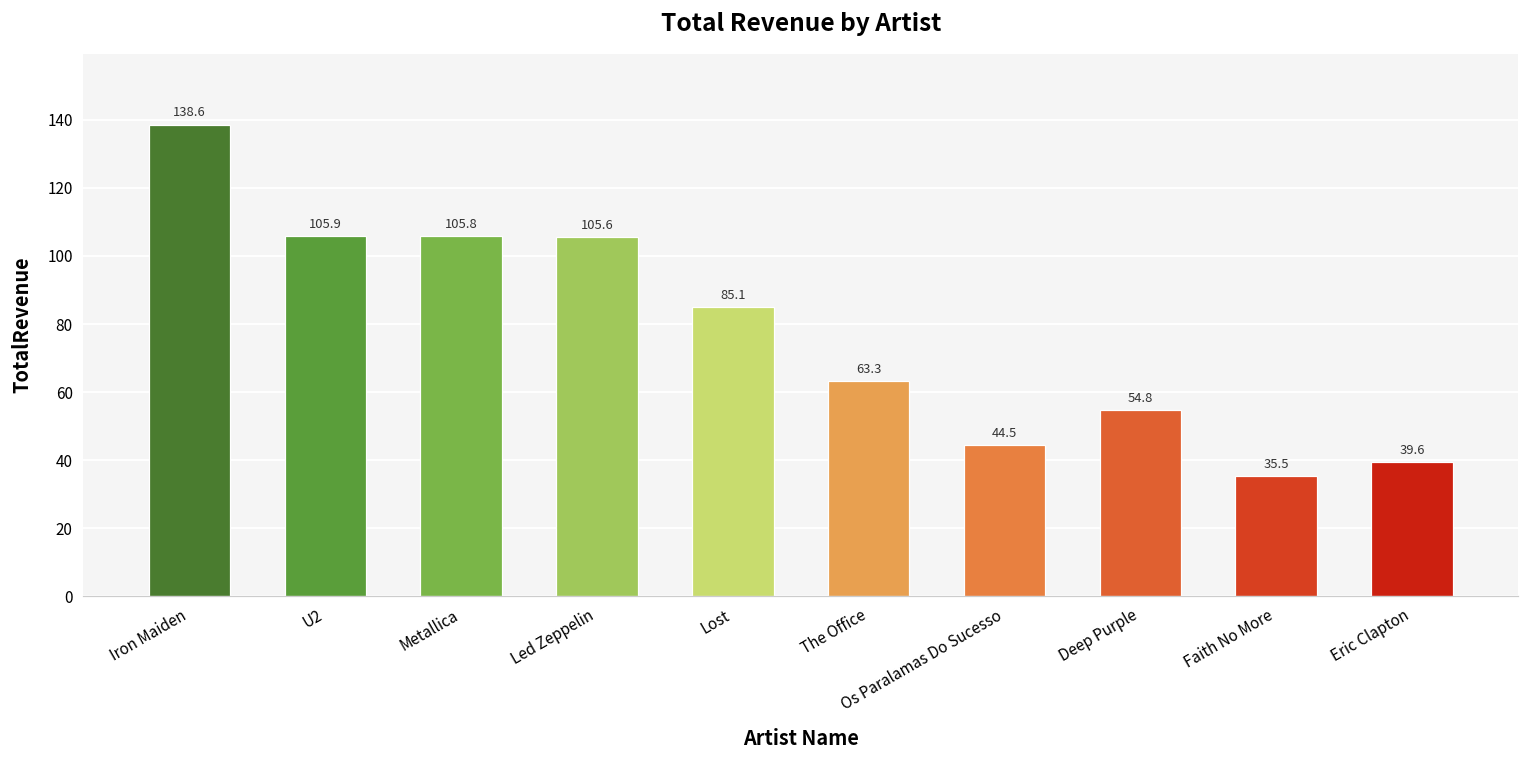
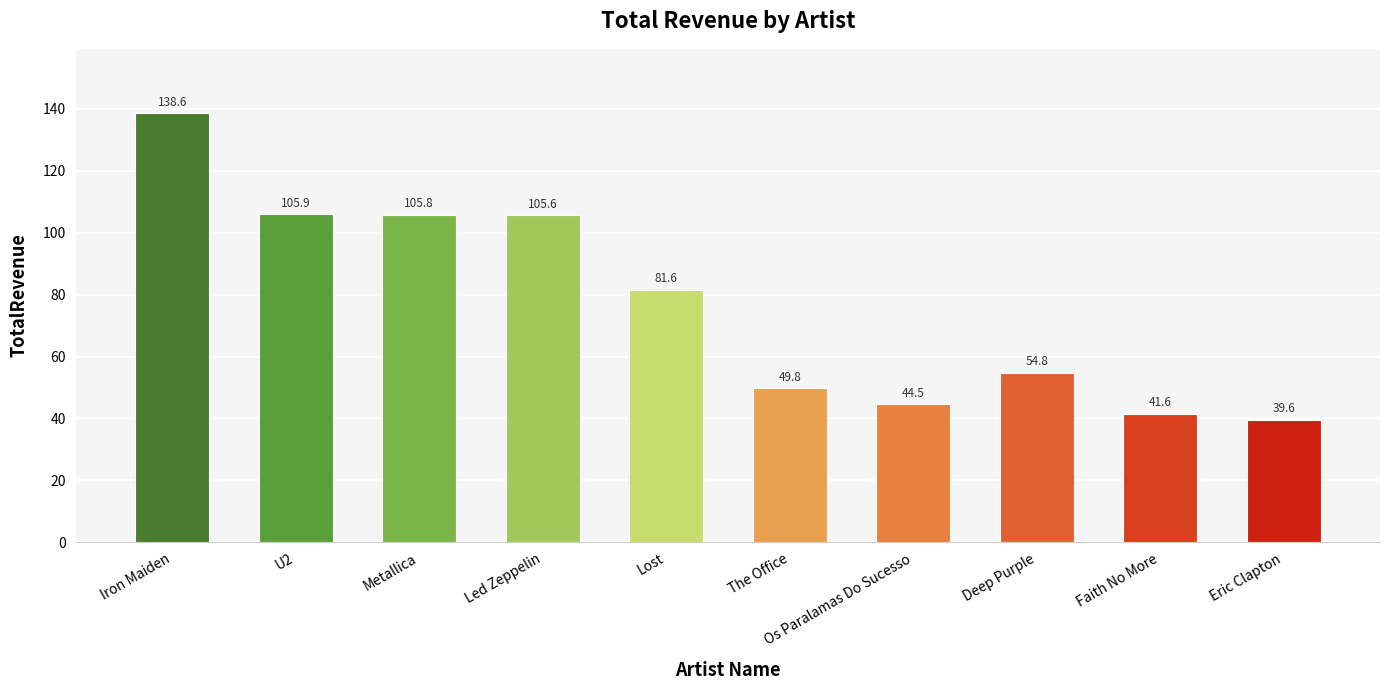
Lost: 85.1 -> 81.6
The Office: 63.3 -> 49.8
Faith No More: 35.5 -> 41.6
